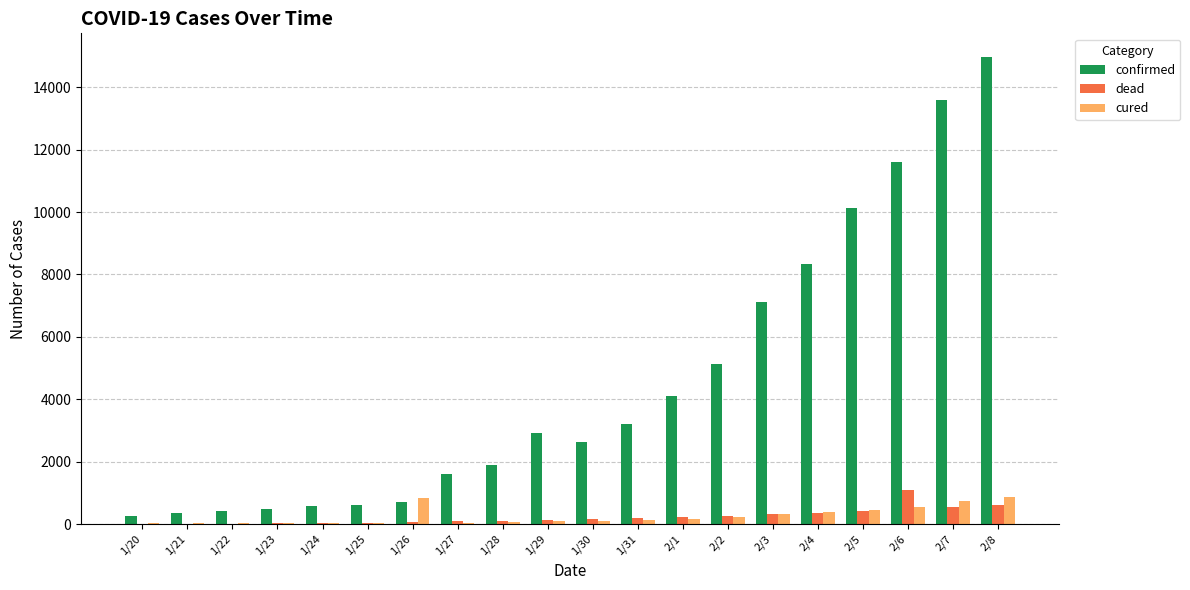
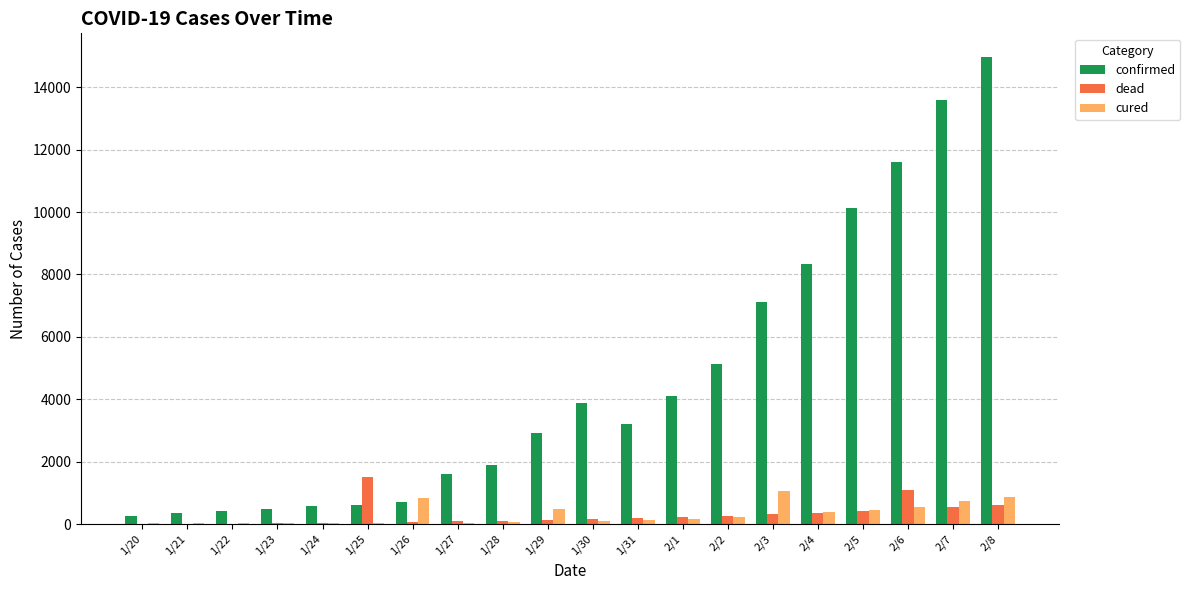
dead, 1/25: 0 -> 1500
cured, 1/29: 100 -> 500
confirmed, 1/30: 2600 -> 3900
cured, 2/3: 300 -> 1100
